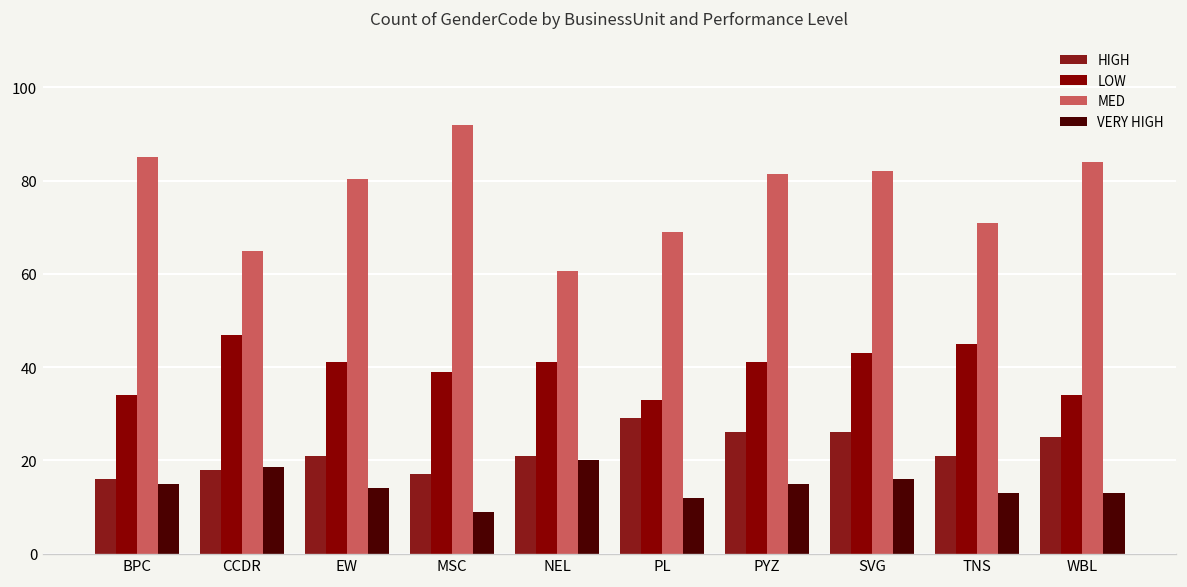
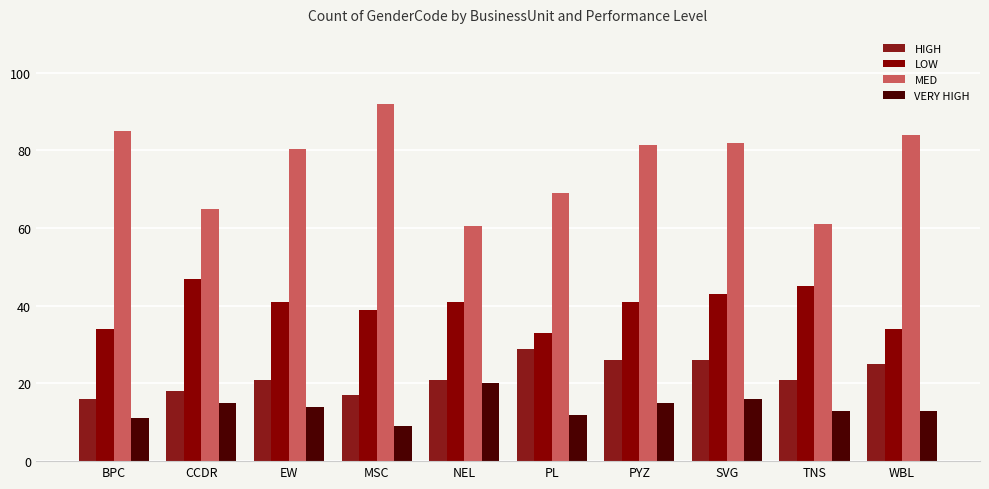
VERY HIGH, BPC: 15 -> 11
VERY HIGH, CCDR: 19 -> 15
MED, TNS: 71 -> 61
